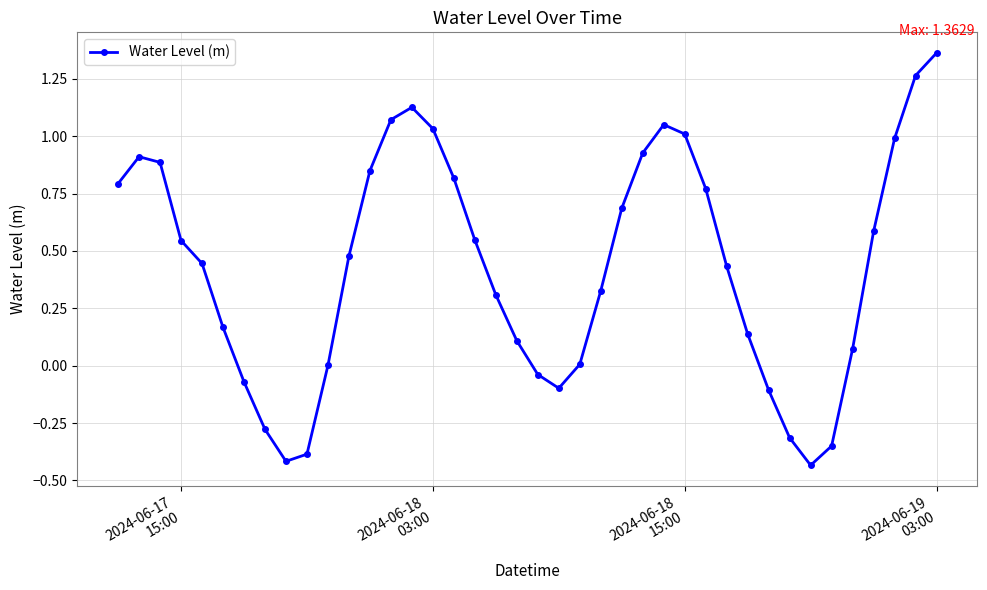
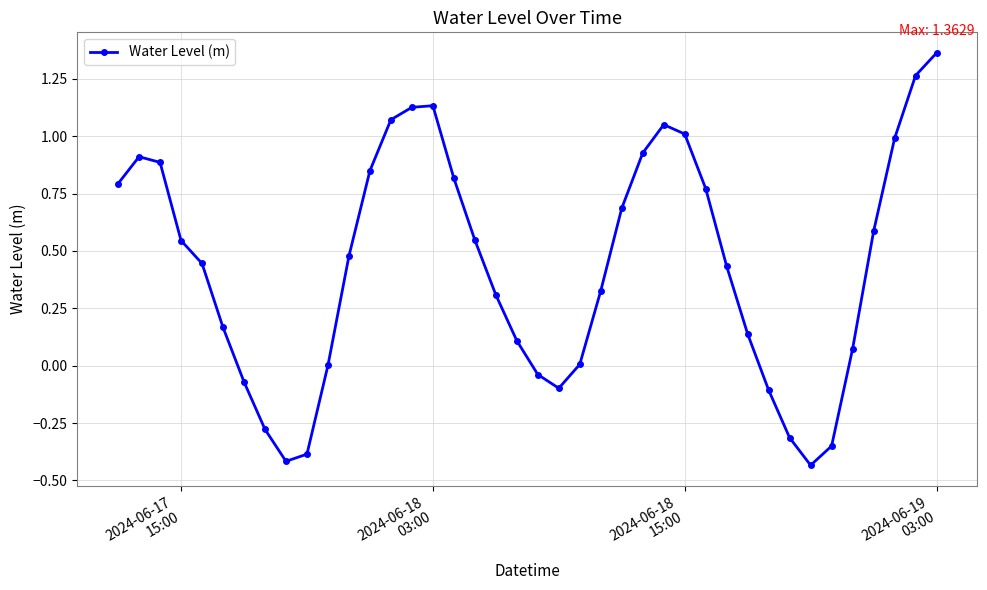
2024-06-18 03:00: 1.03 -> 1.13
